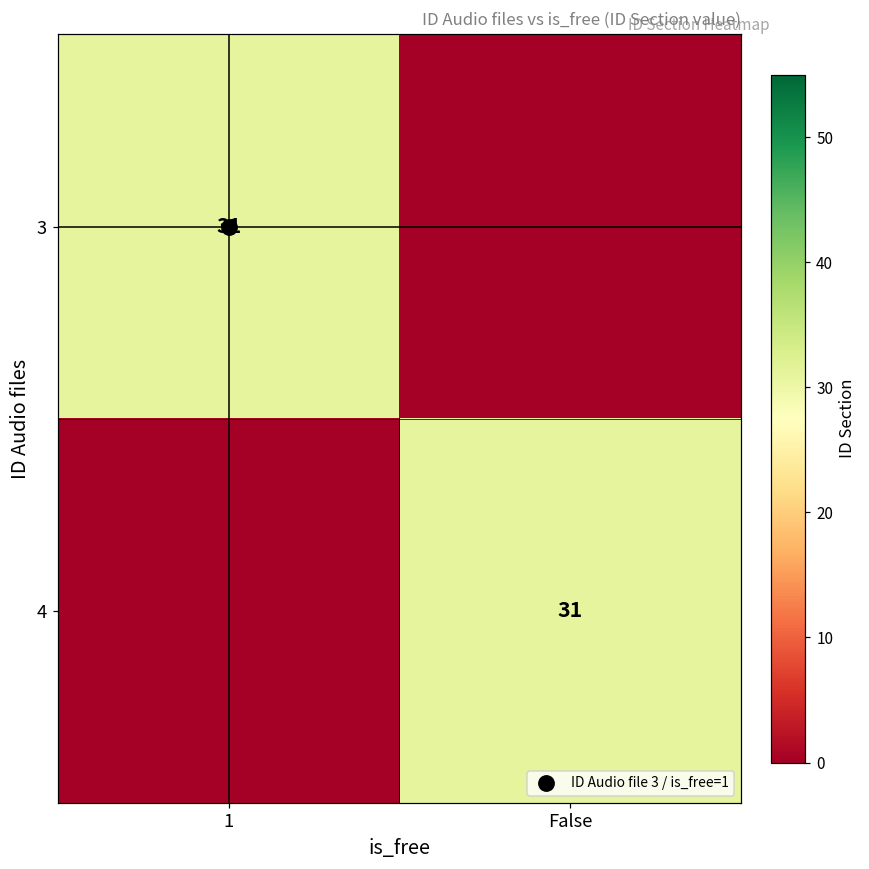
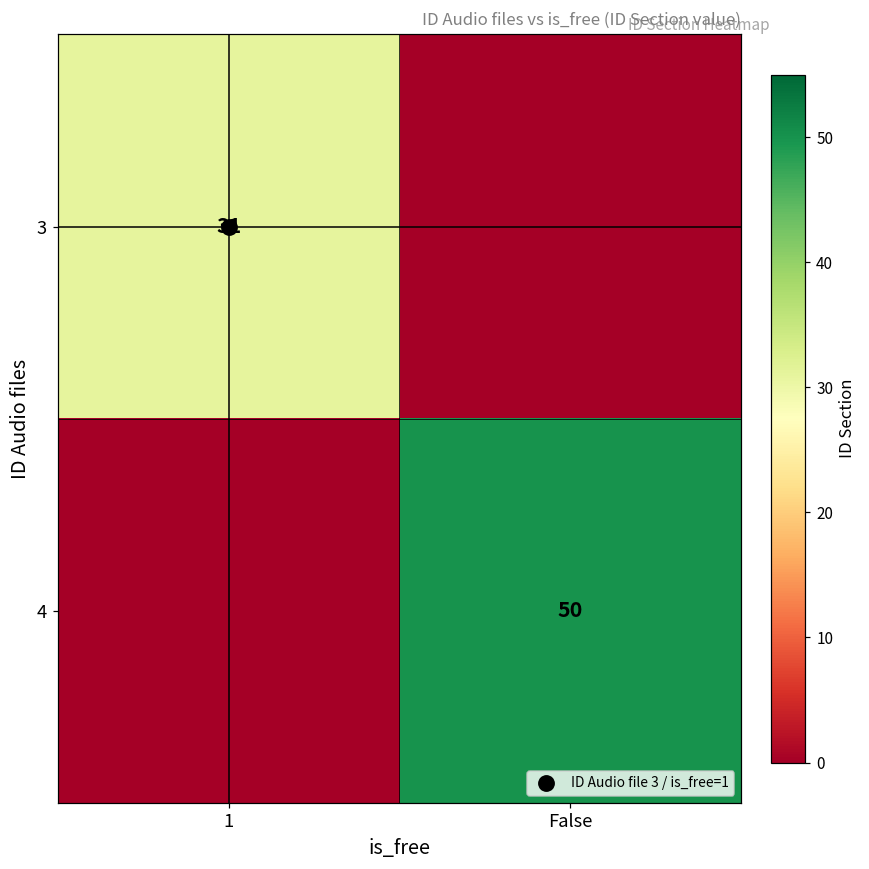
4, False: 31 -> 50
